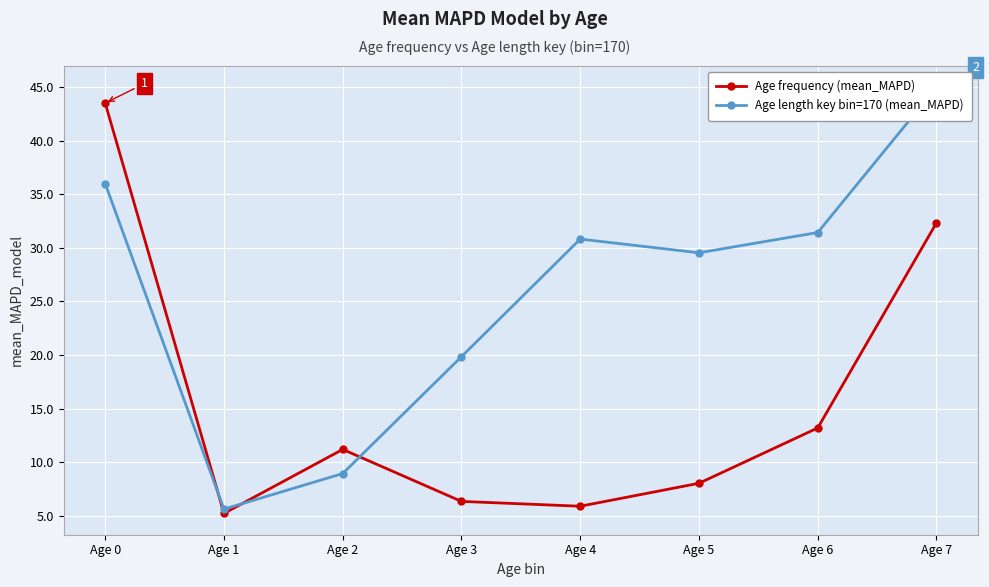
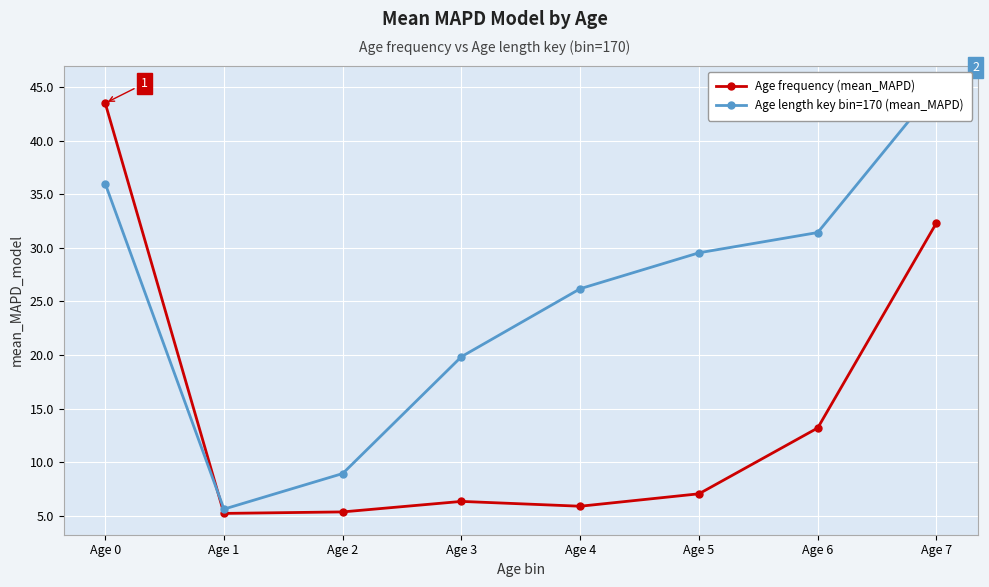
Age frequency (mean_MAPD), Age 2: 11.2 -> 5.4
Age length key bin=170 (mean_MAPD), Age 4: 30.8 -> 26.2
Age frequency (mean_MAPD), Age 5: 8.0 -> 7.1
